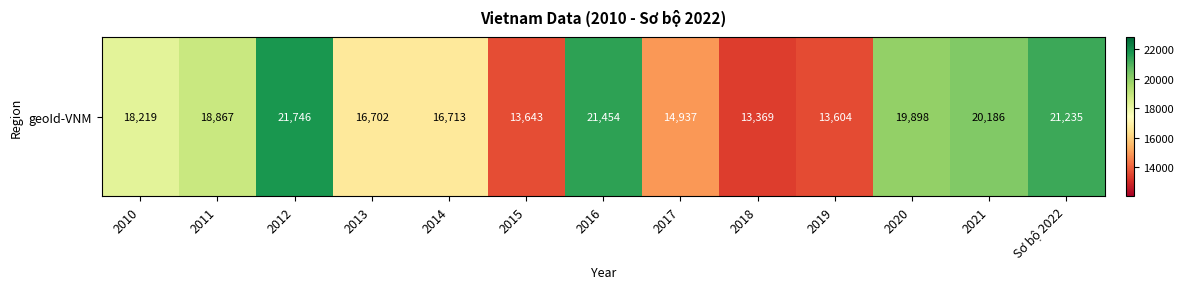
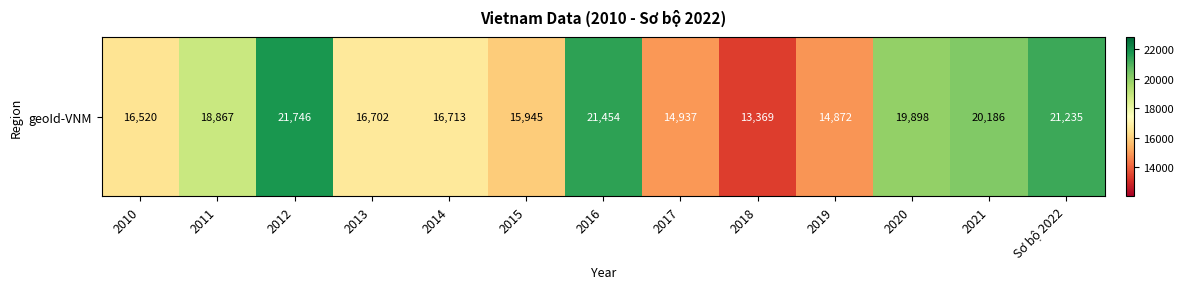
geoId-VNM, 2010: 18,219 -> 16,520
geoId-VNM, 2015: 13,643 -> 15,945
geoId-VNM, 2019: 13,604 -> 14,872
